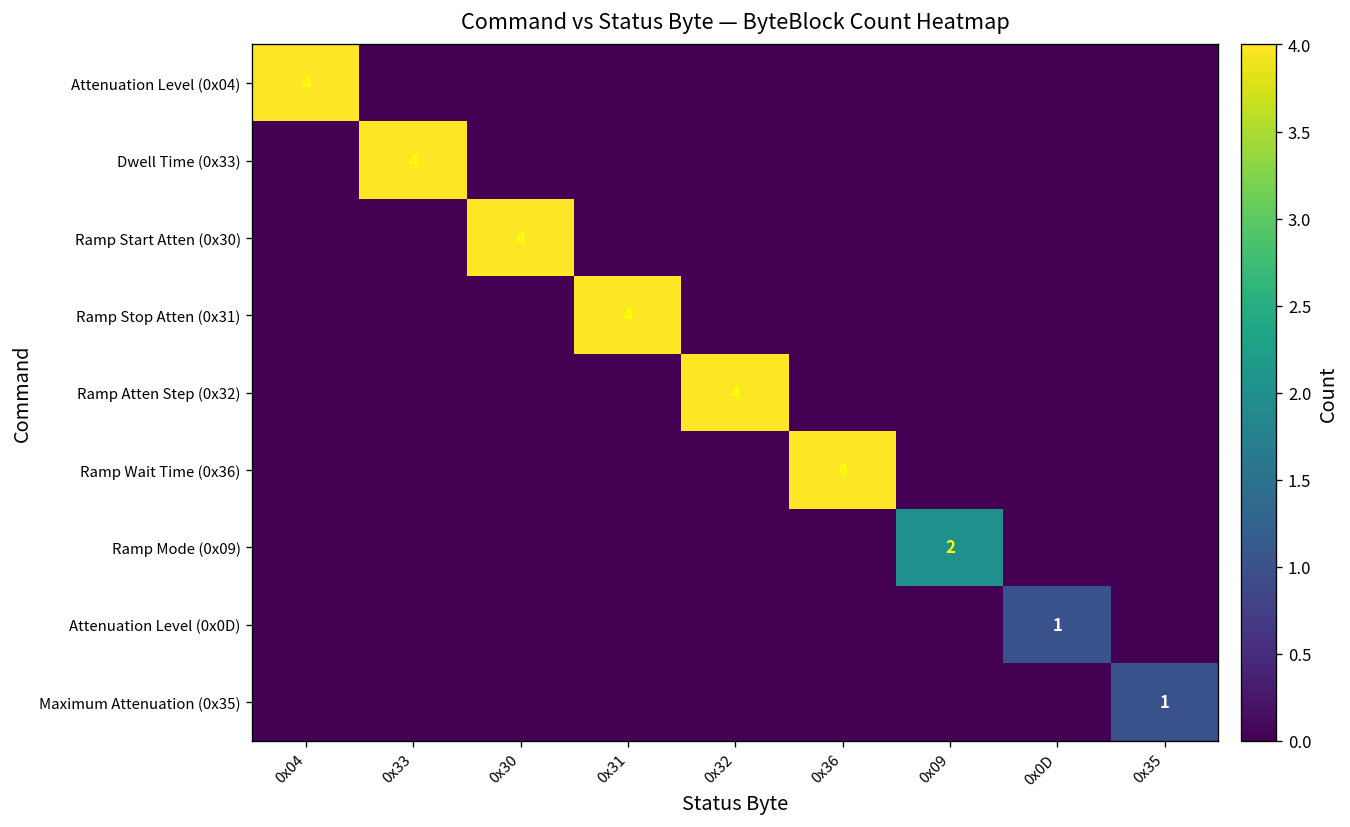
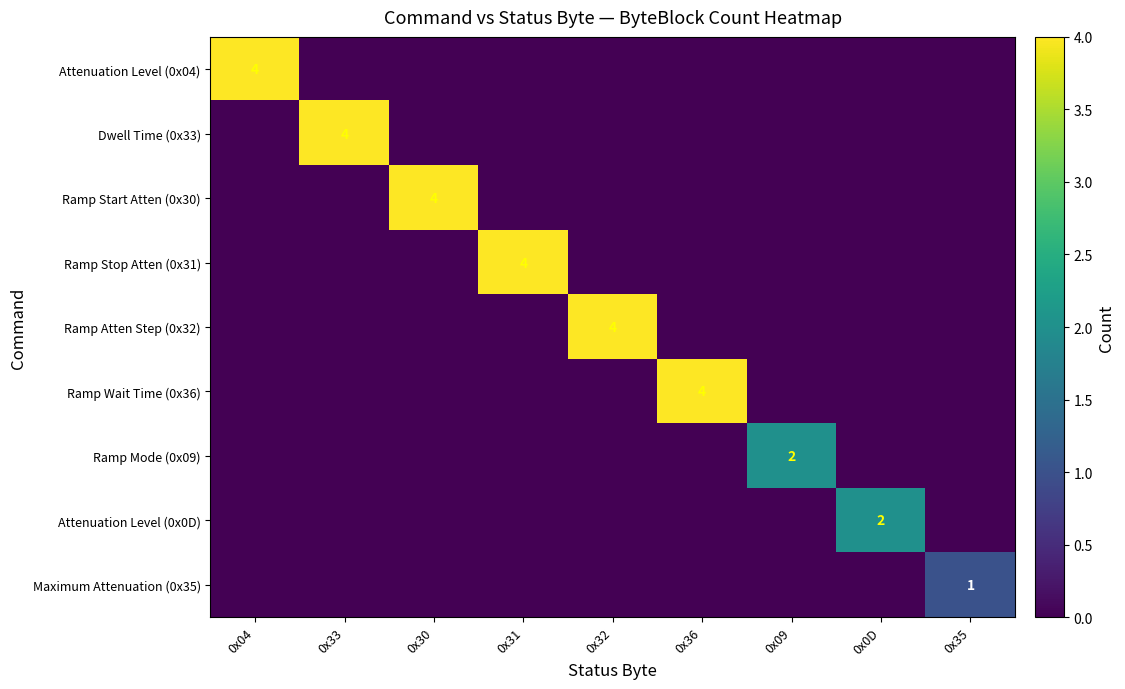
Attenuation Level (0x0D), 0x0D: 1 -> 2
